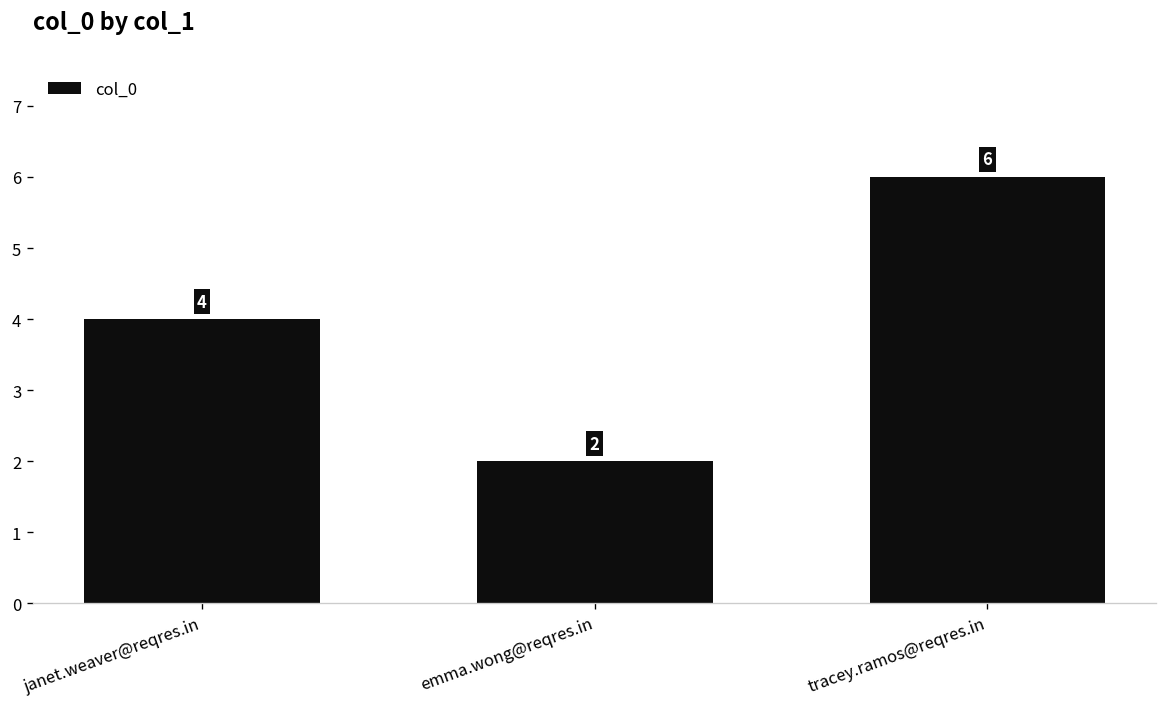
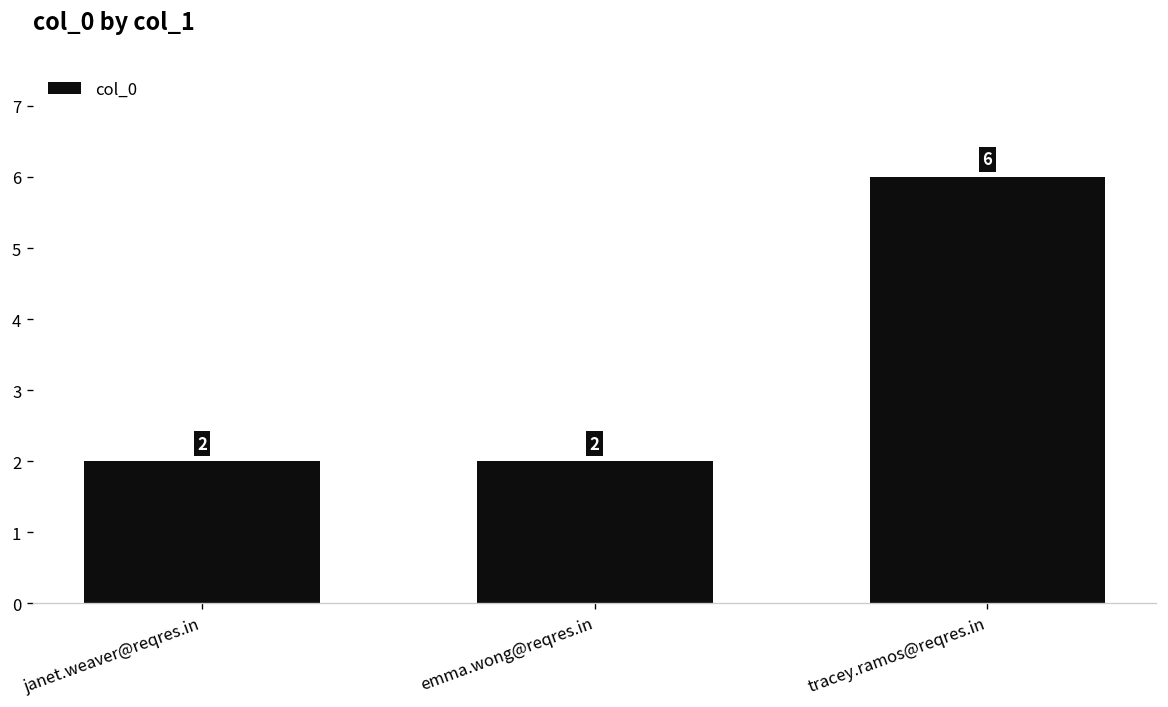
janet.weaver@reqres.in: 4 -> 2
